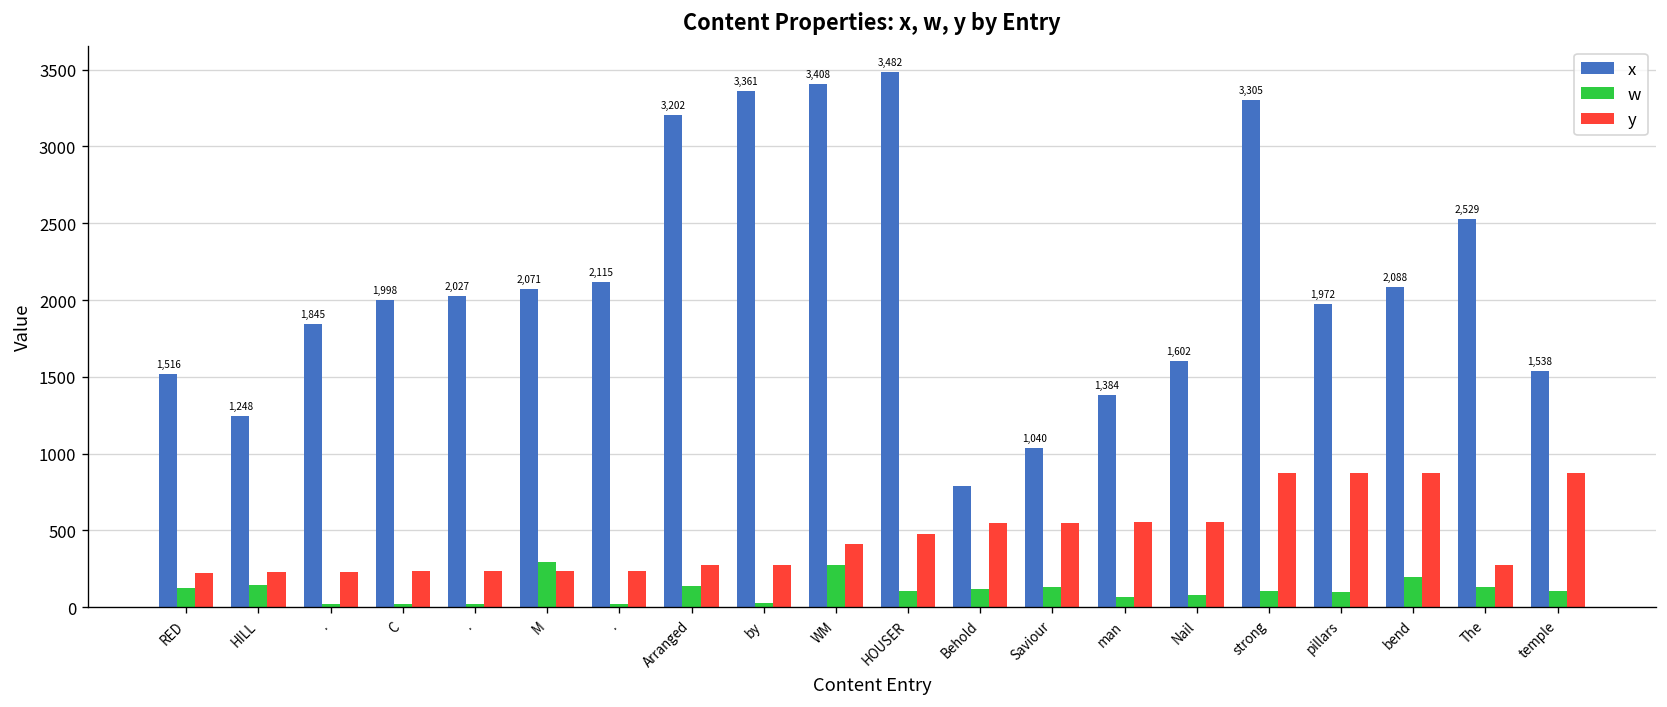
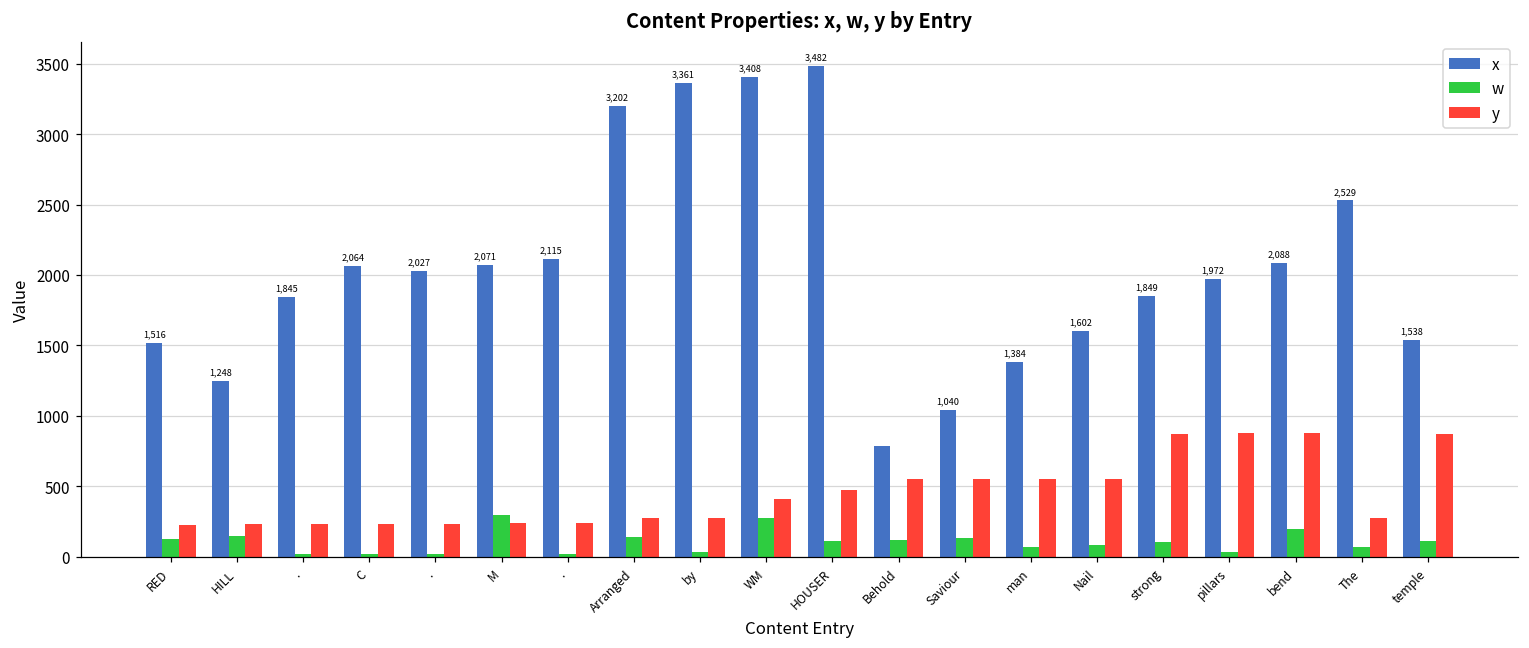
x, C: 1,998 -> 2,064
x, strong: 3,305 -> 1,849
w, pillars: 100 -> 40
w, The: 130 -> 70
